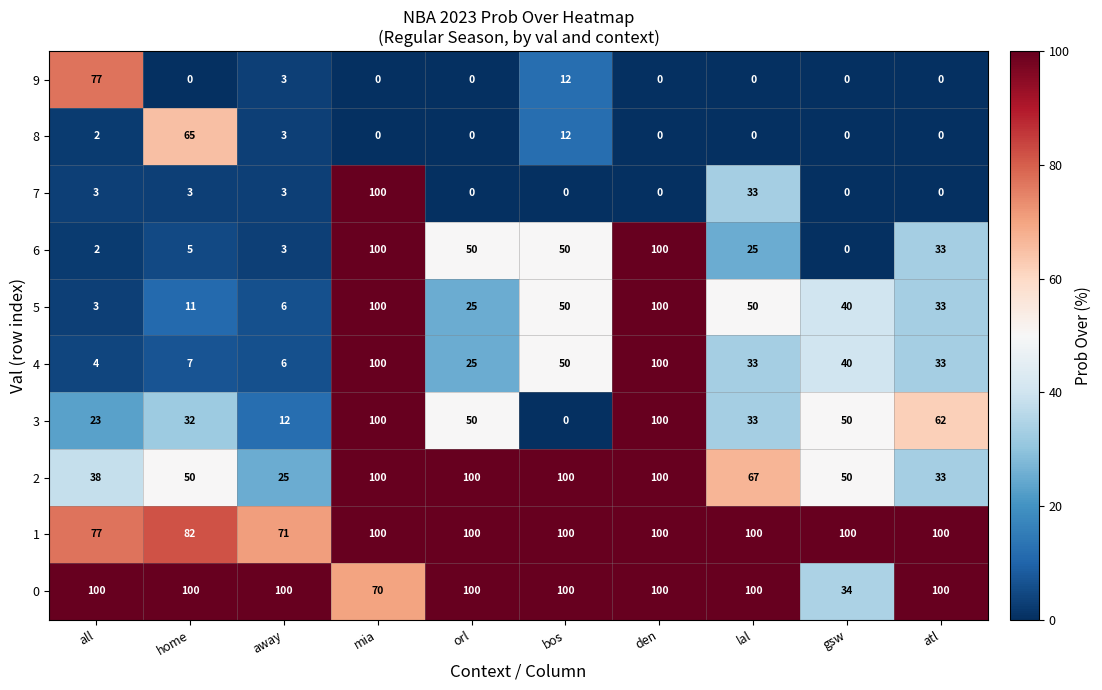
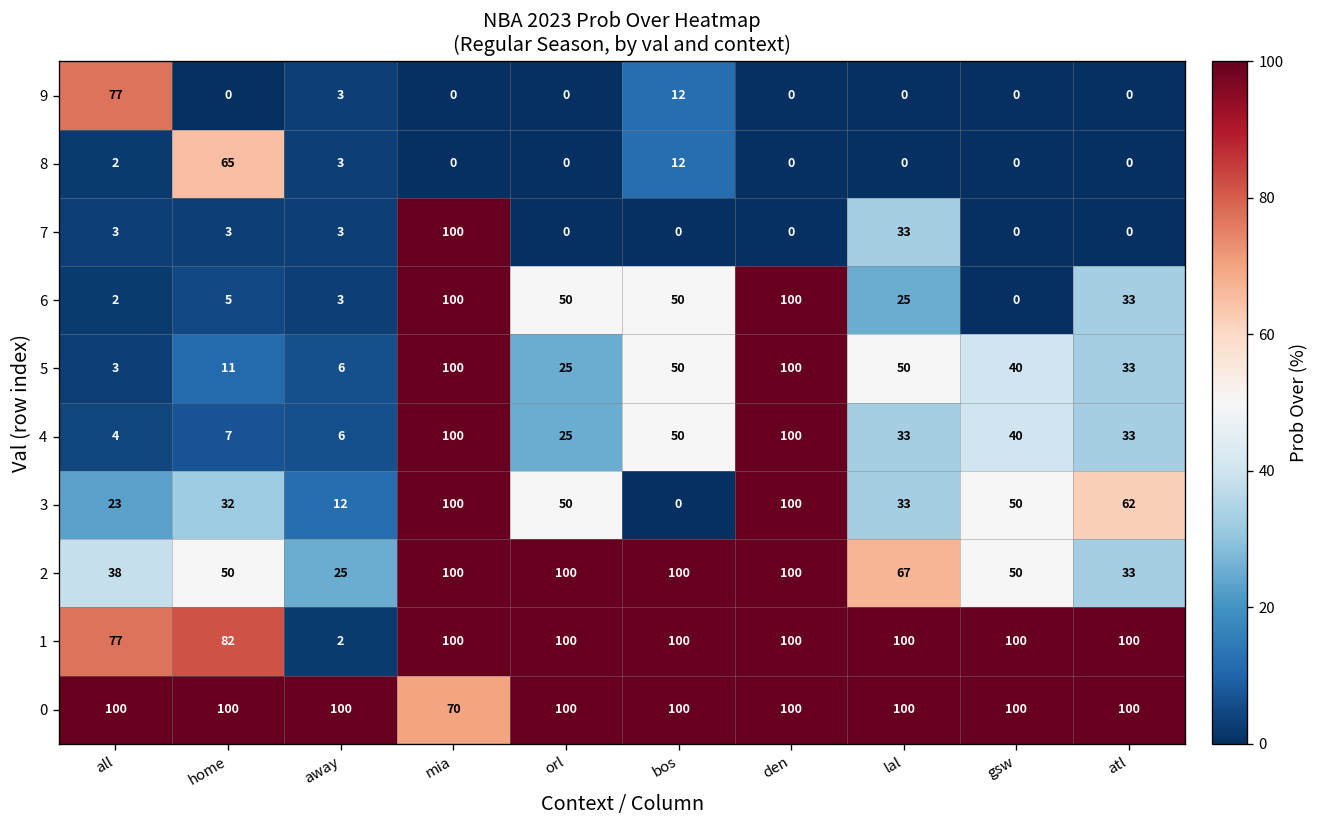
1, away: 71 -> 2
0, gsw: 34 -> 100
